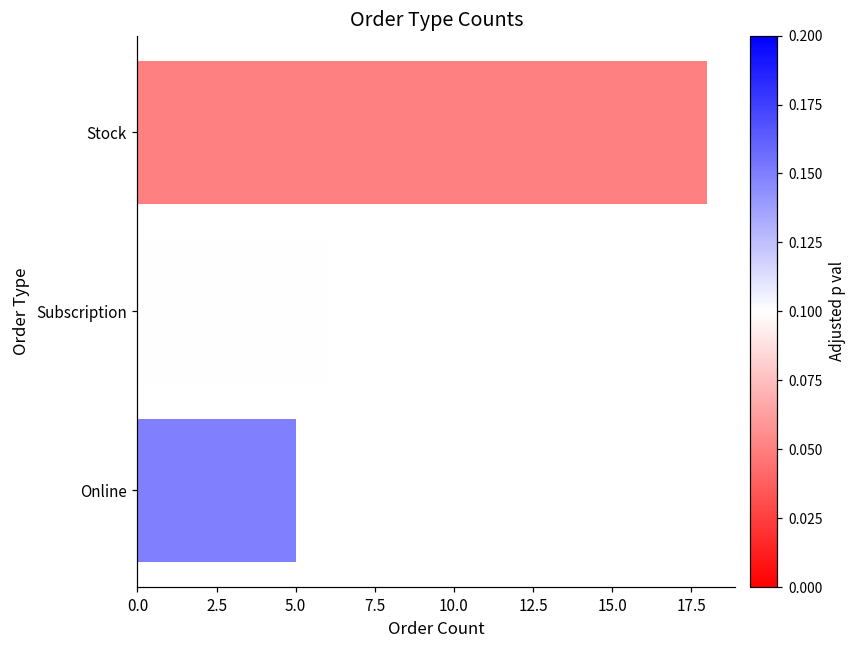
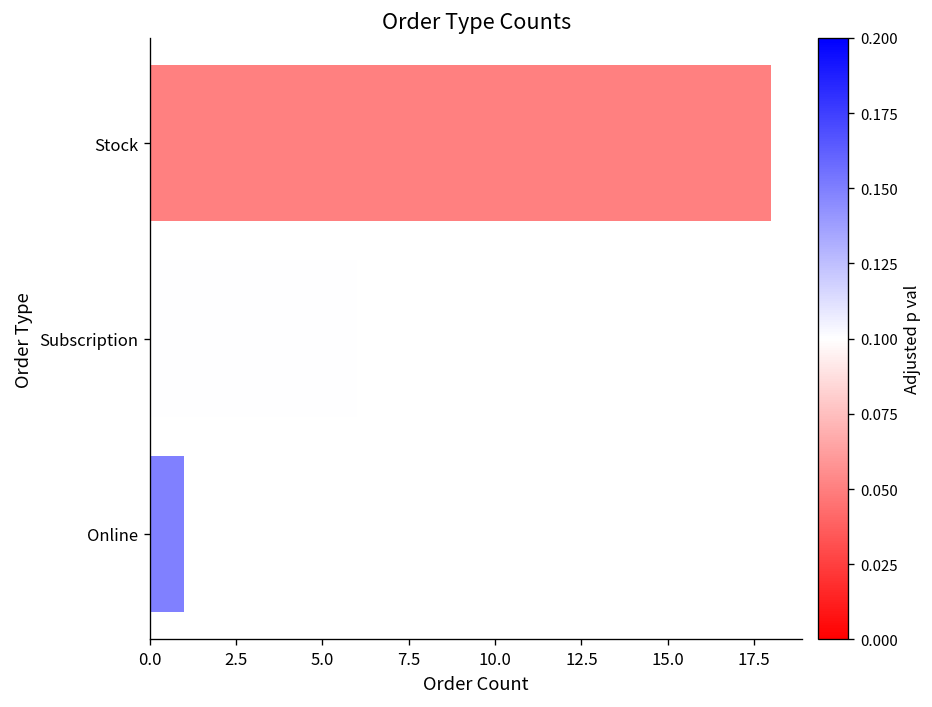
Online: 5 -> 1
